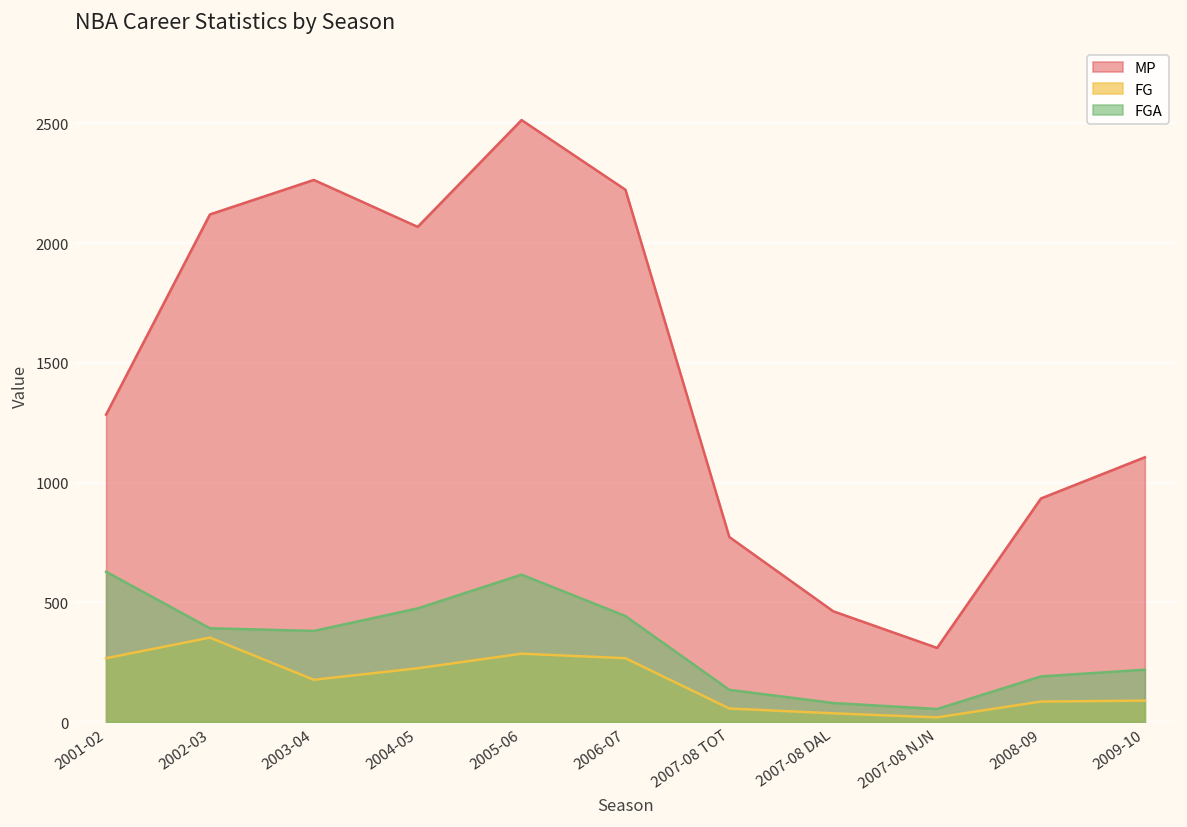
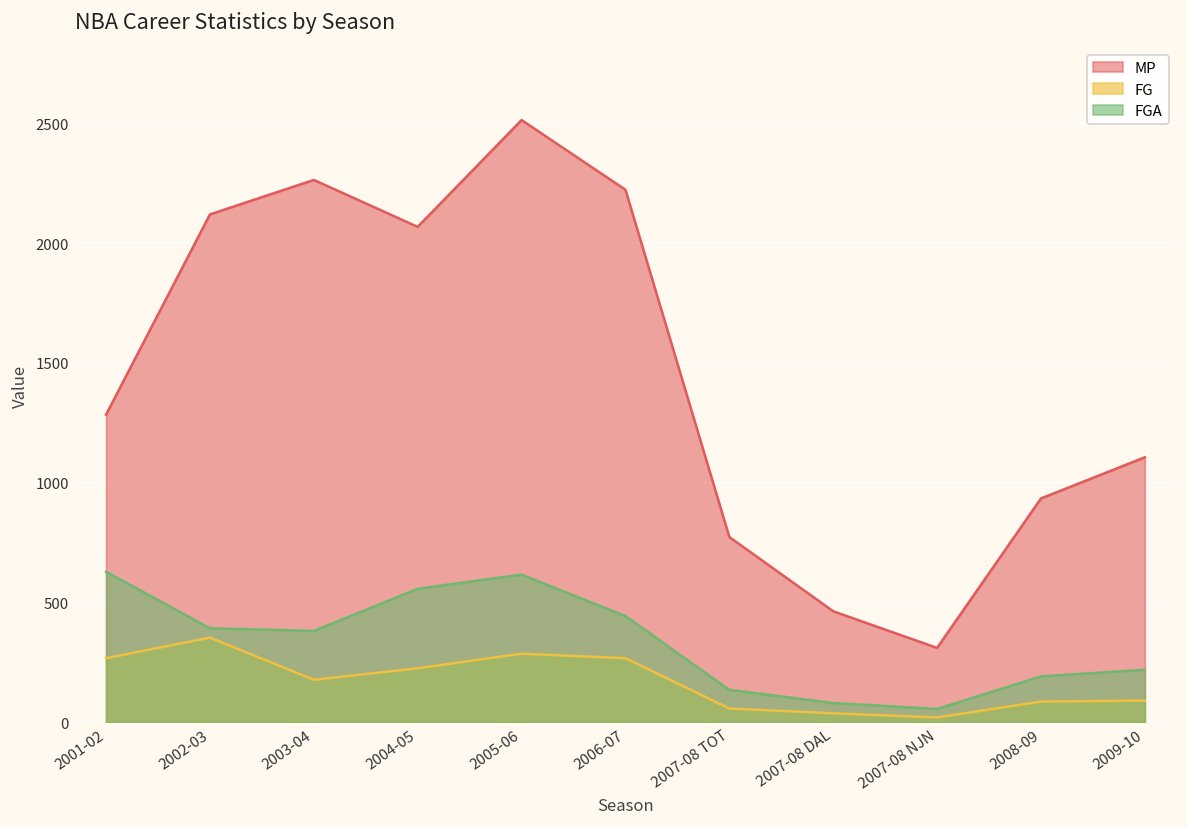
FGA, 2004-05: 480 -> 560
